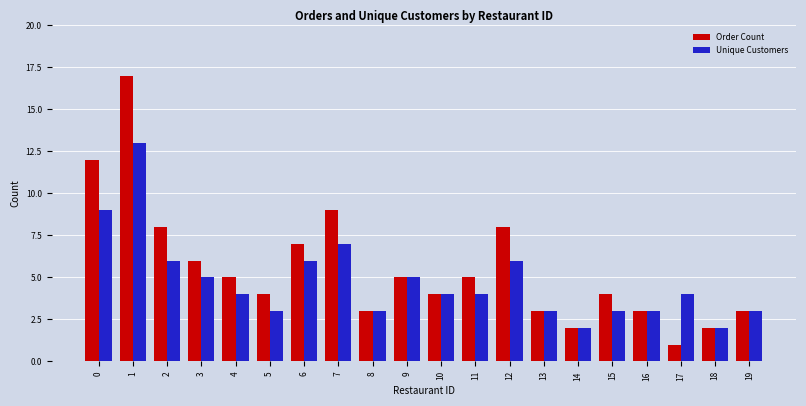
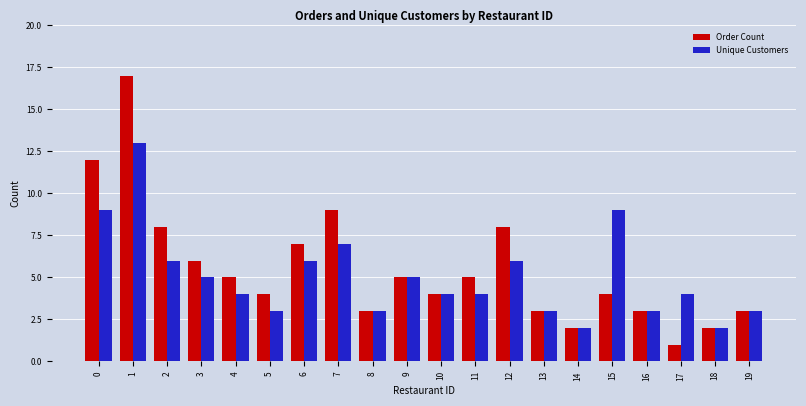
Unique Customers, 15: 3 -> 9
